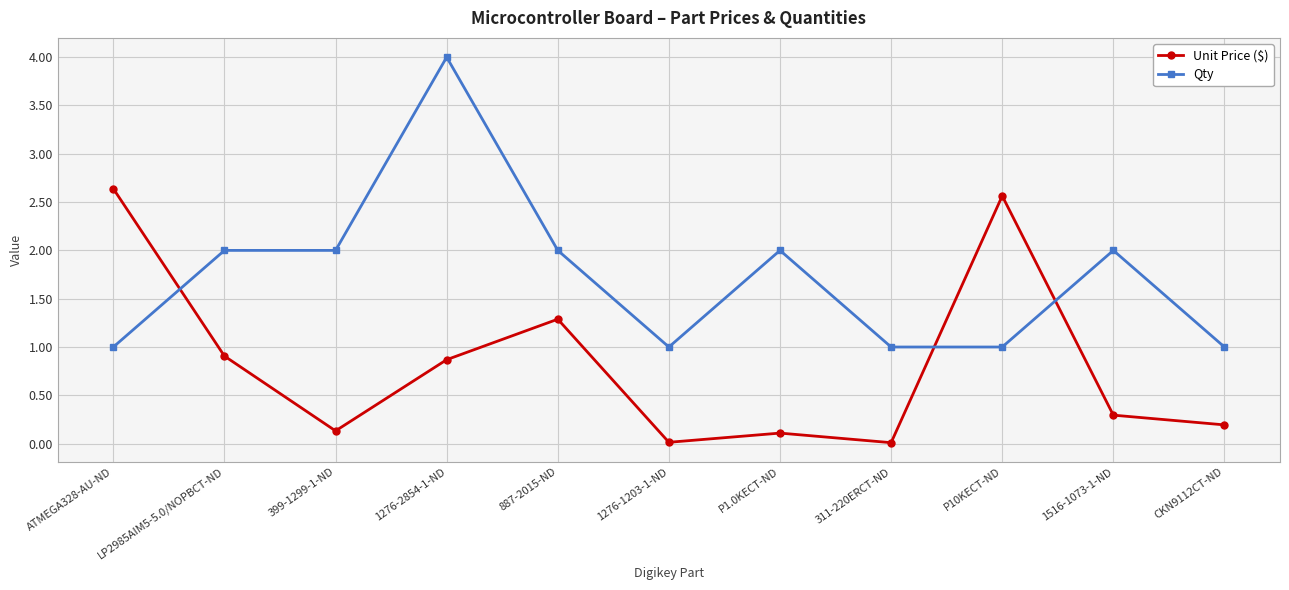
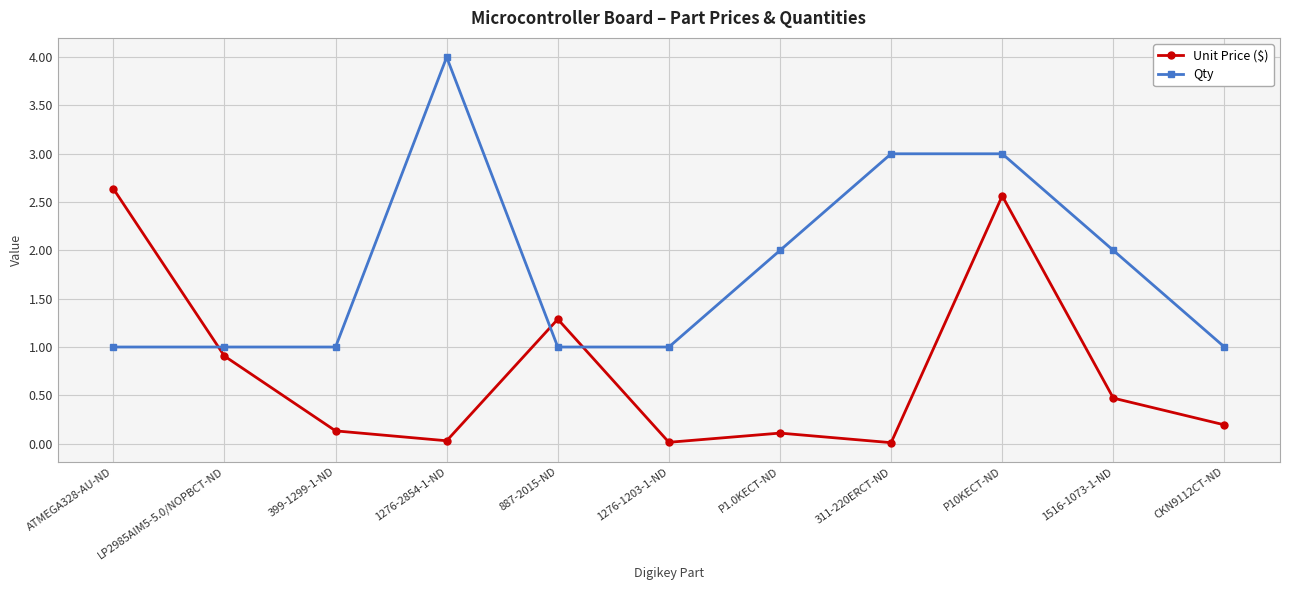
Qty, LP2985AIM5-5.0/NOPBCT-ND: 2 -> 1
Qty, 399-1299-1-ND: 2 -> 1
Unit Price ($), 1276-2854-1-ND: 0.9 -> 0.0
Qty, 887-2015-ND: 2 -> 1
Qty, 311-220ERCT-ND: 1 -> 3
Qty, P10KECT-ND: 1 -> 3
Unit Price ($), 1516-1073-1-ND: 0.3 -> 0.5
